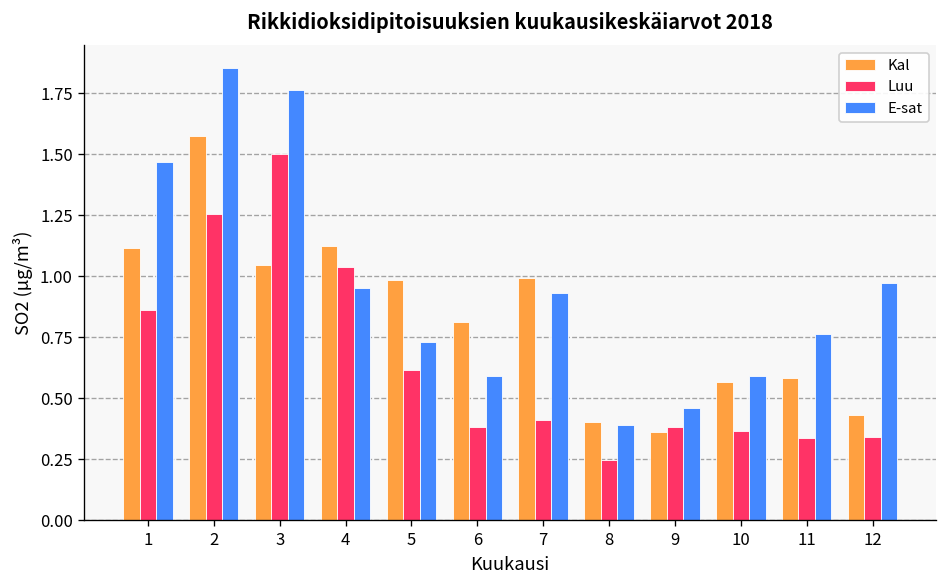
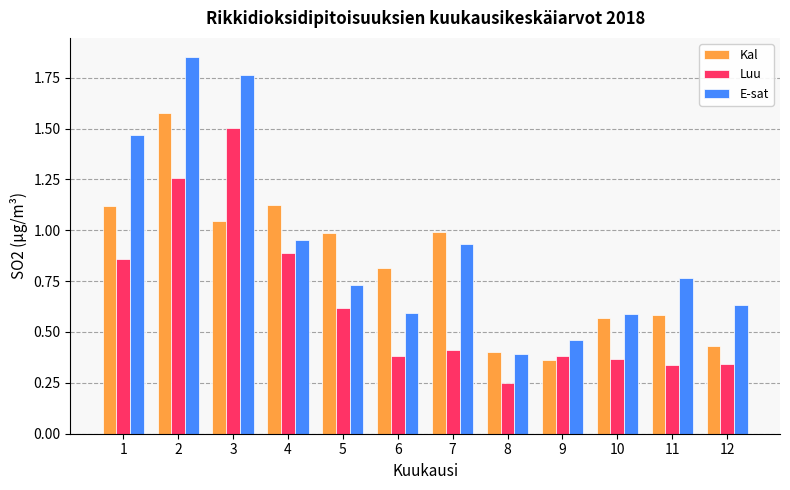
Luu, 4: 1.04 -> 0.89
E-sat, 12: 0.97 -> 0.64
